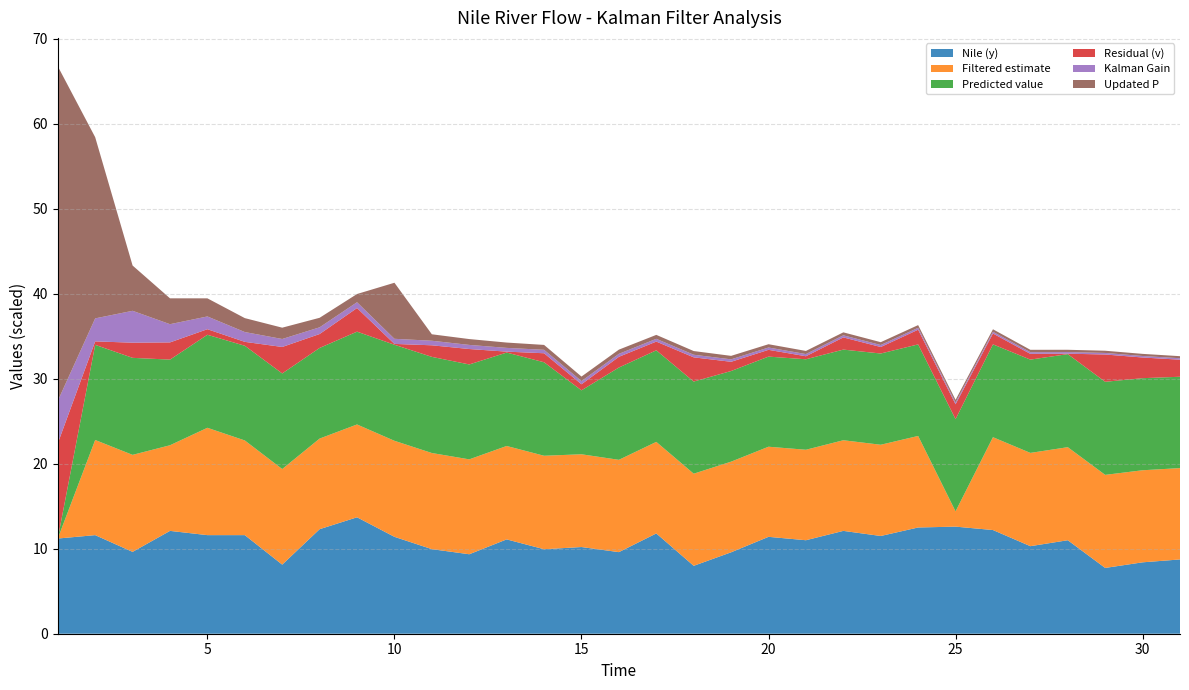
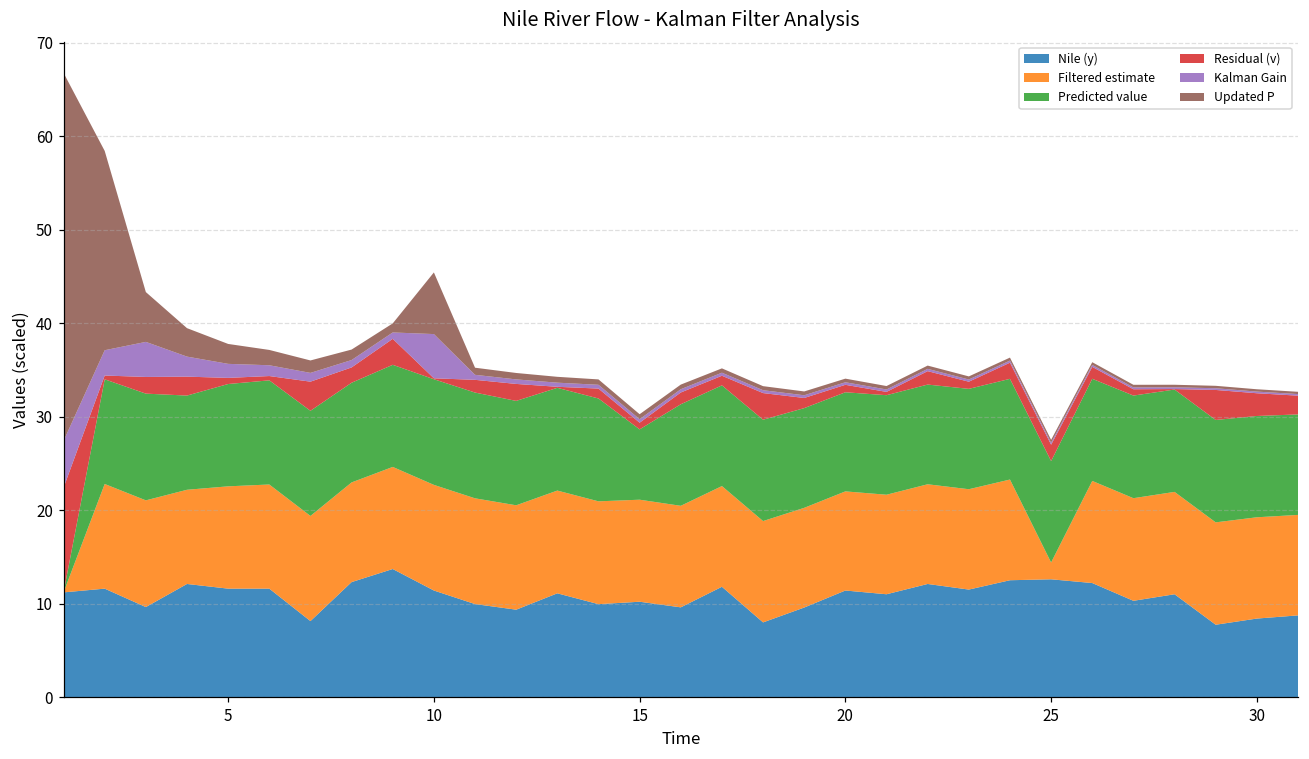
Filtered estimate, 5: 13 -> 11
Kalman Gain, 10: 1 -> 5
